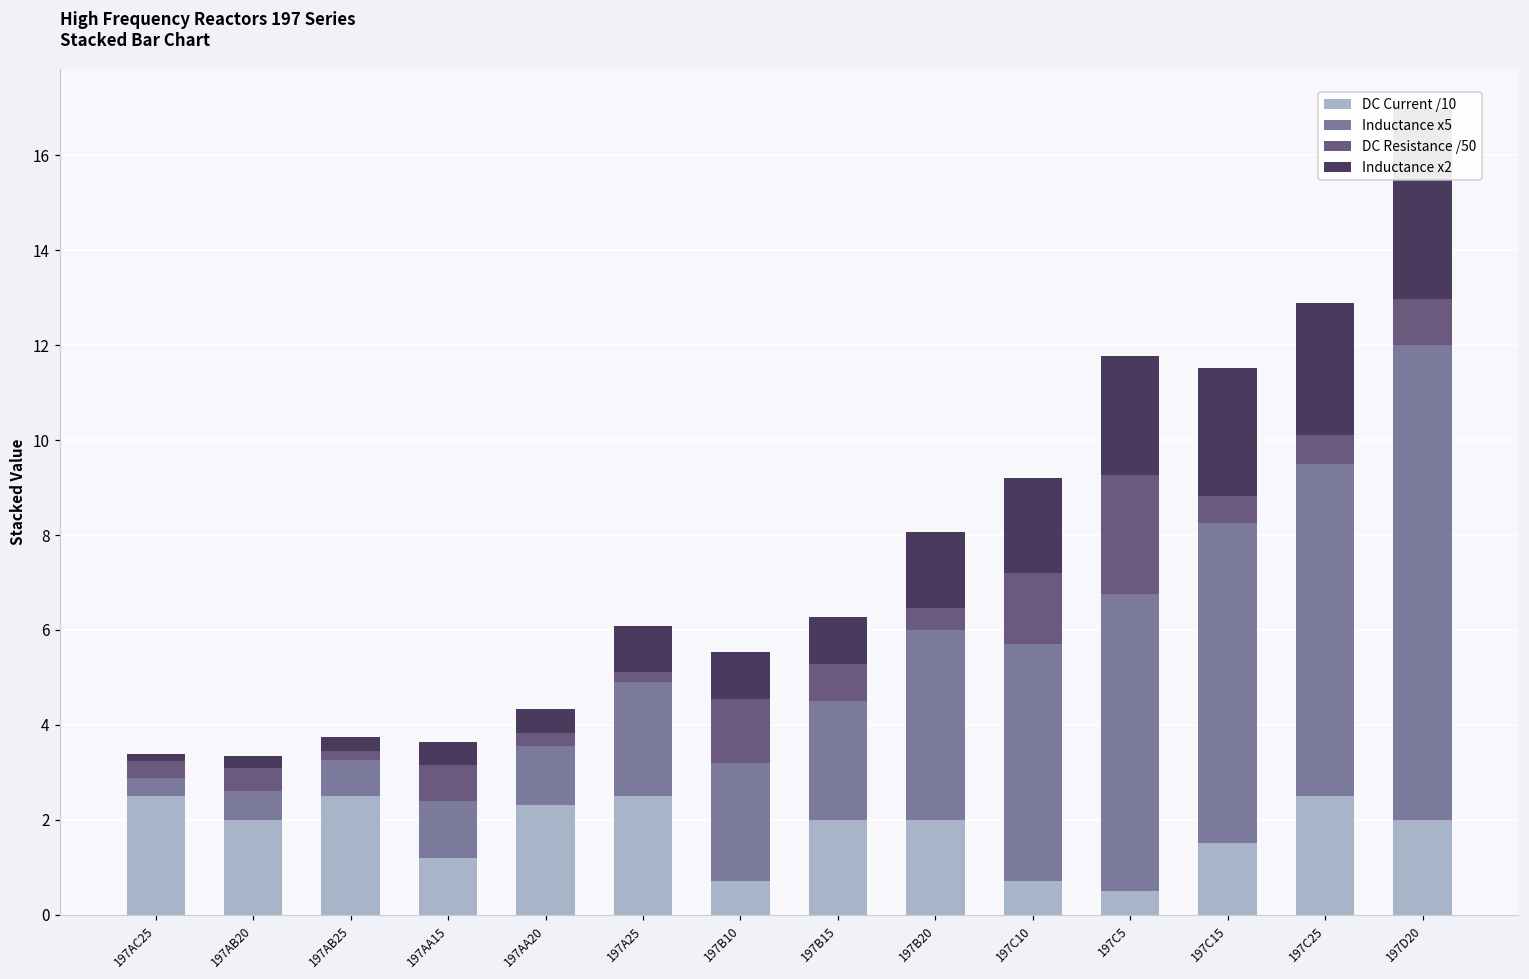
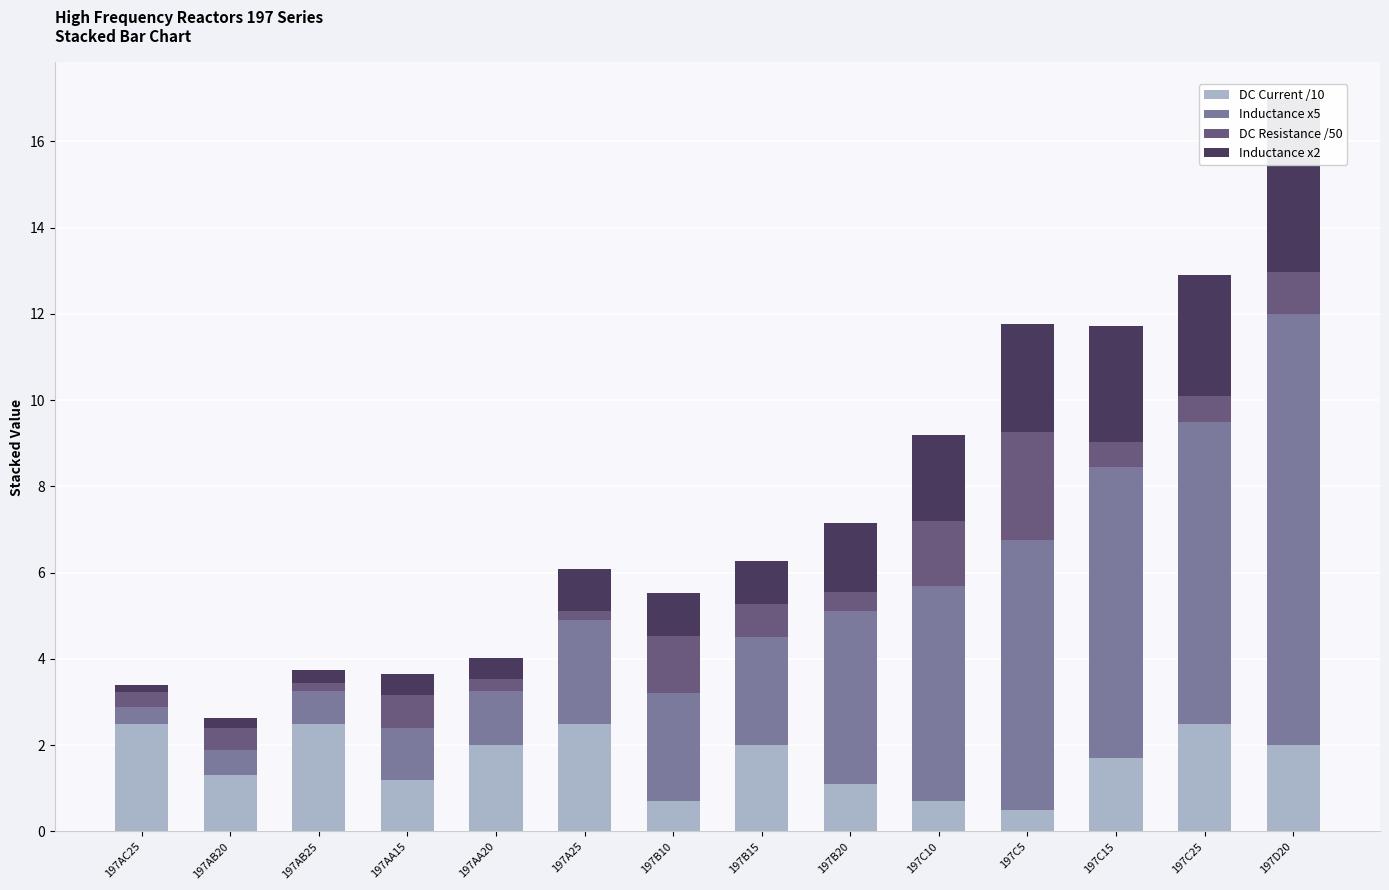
DC Current /10, 197AB20: 2.0 -> 1.3
DC Current /10, 197AA20: 2.3 -> 2.0
DC Current /10, 197B20: 2.0 -> 1.1
DC Current /10, 197C15: 1.5 -> 1.7
